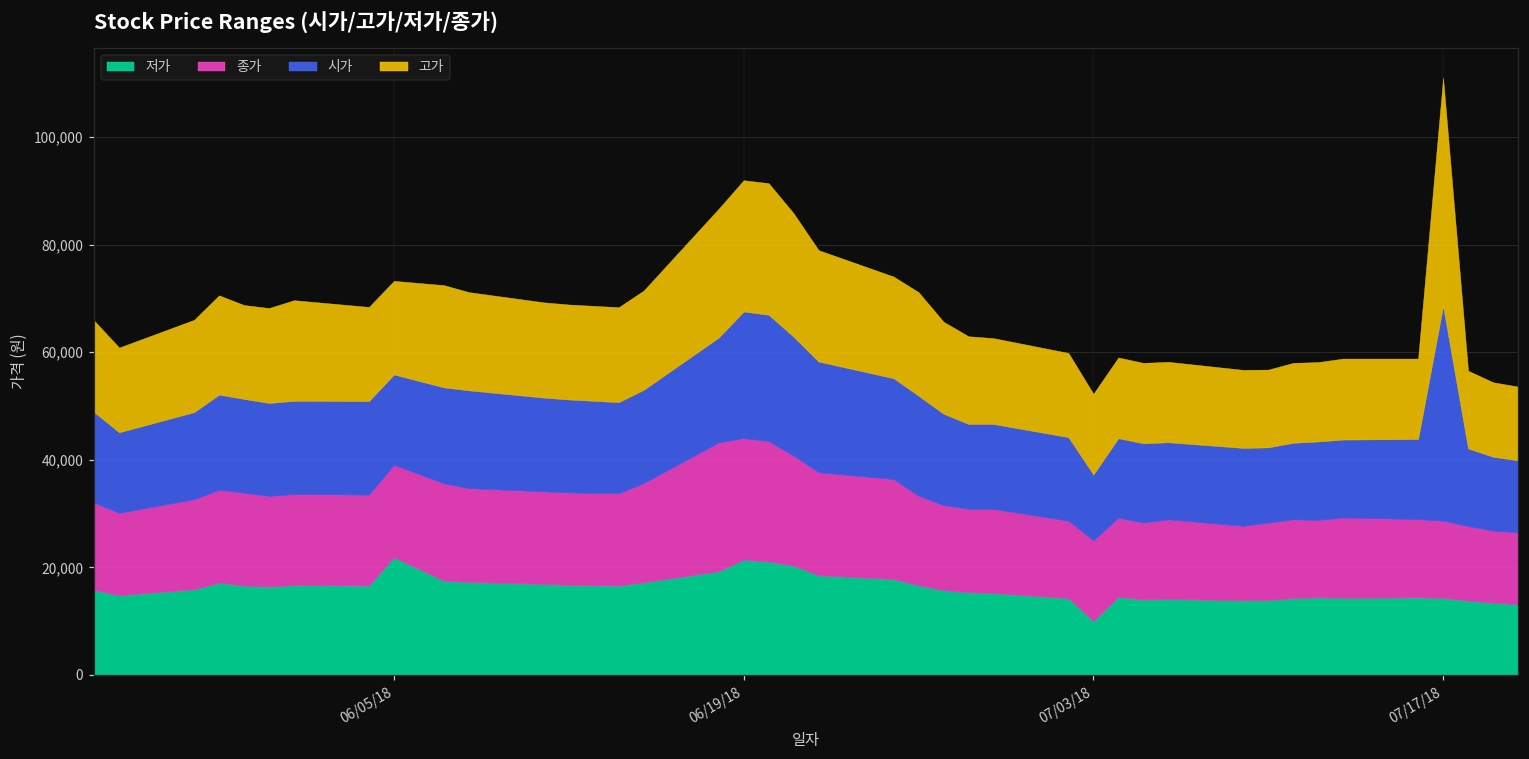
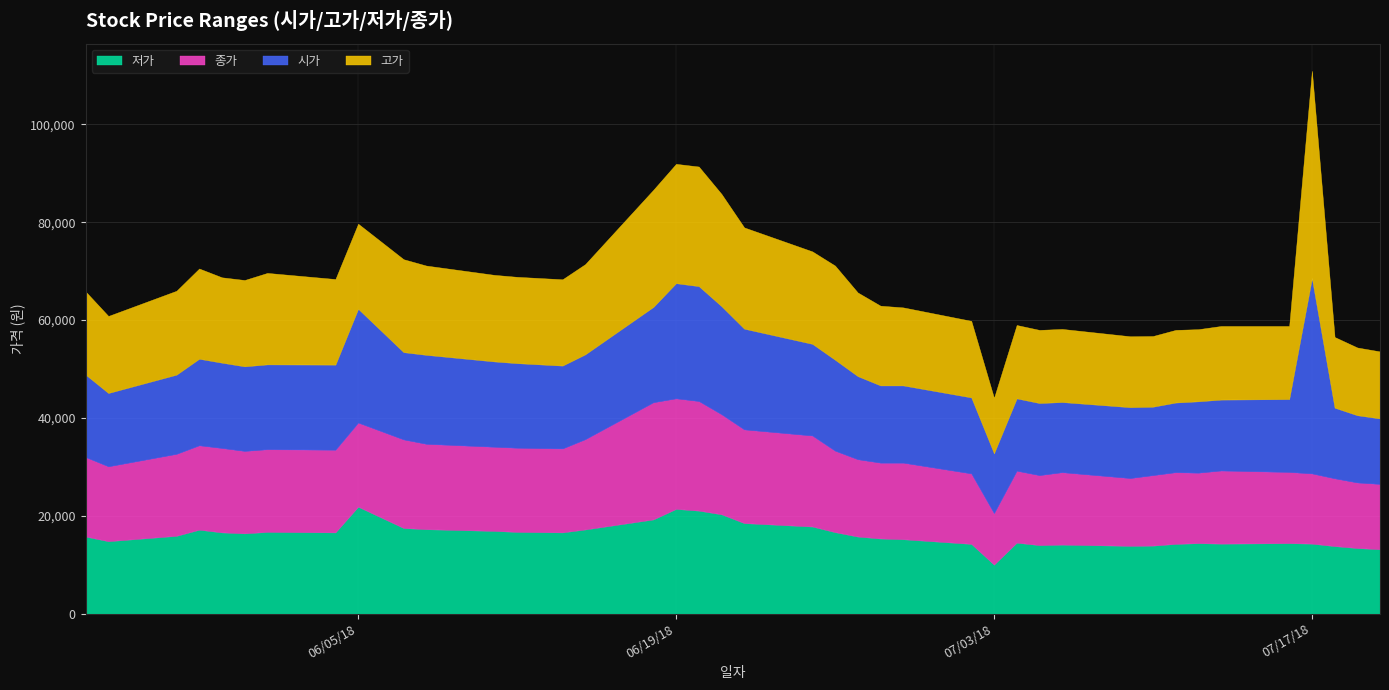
시가, 06/05/18: 17,000 -> 23,000
종가, 07/03/18: 15,000 -> 11,000
고가, 07/03/18: 15,000 -> 11,000
